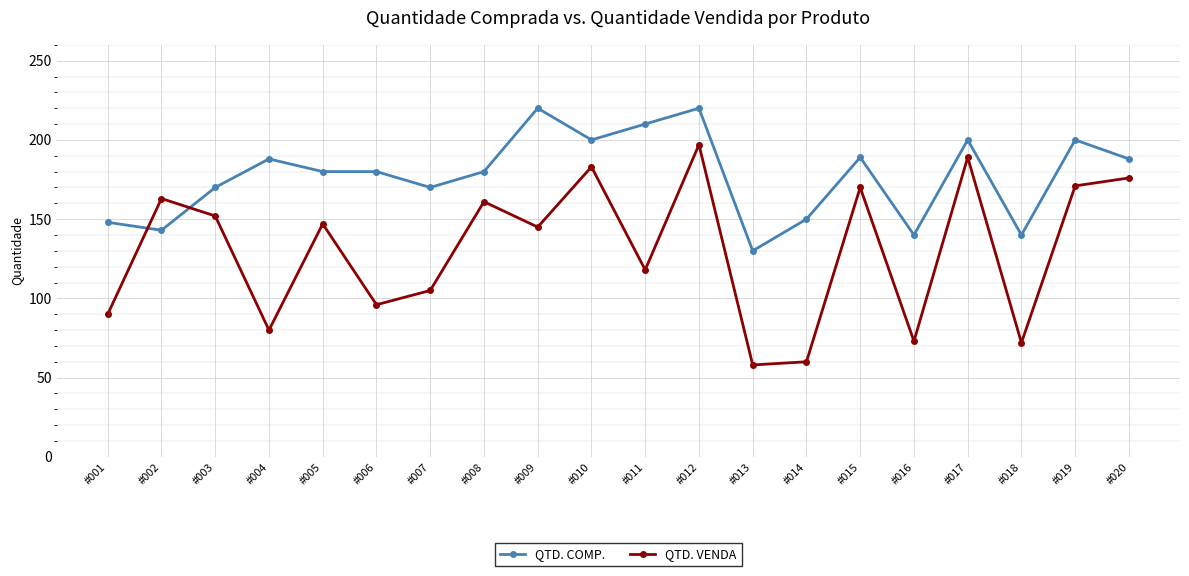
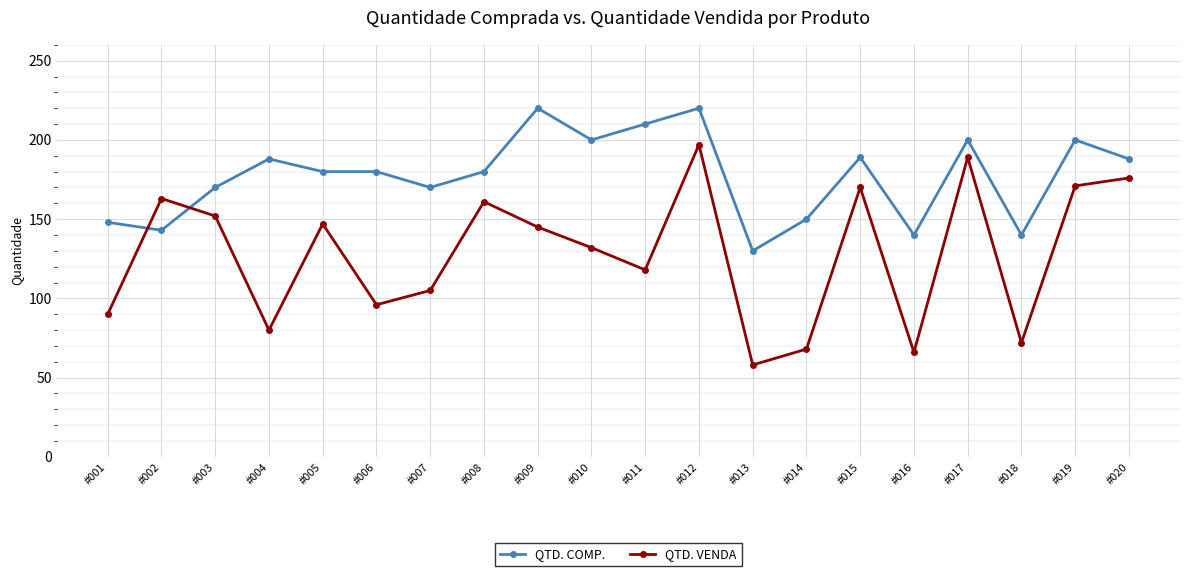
QTD. VENDA, #010: 183 -> 132
QTD. VENDA, #014: 60 -> 68
QTD. VENDA, #016: 73 -> 66
